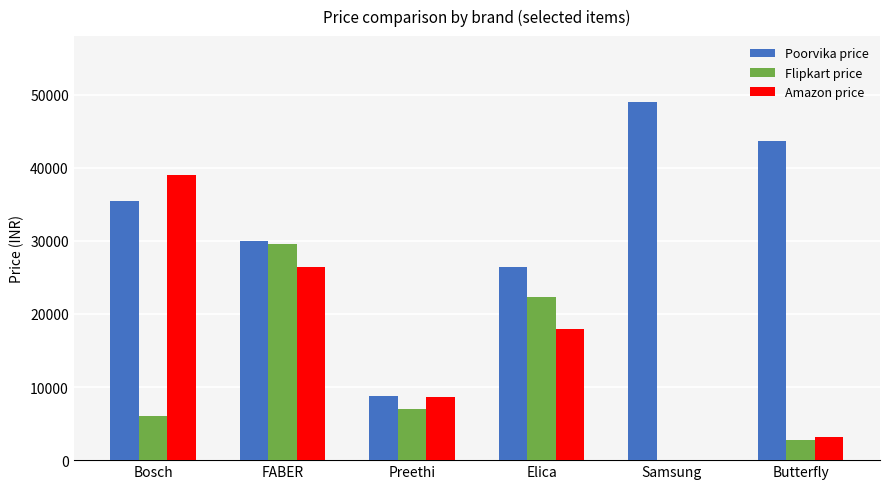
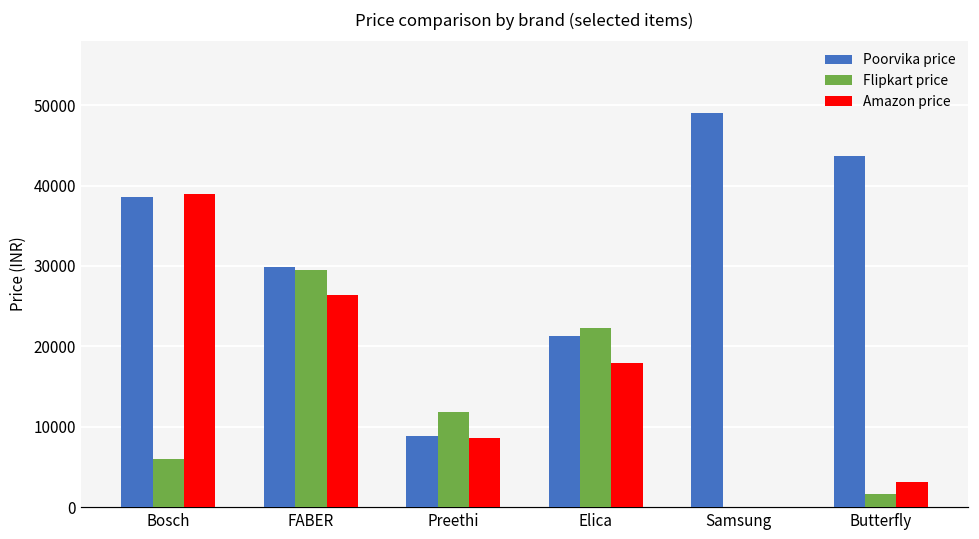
Poorvika price, Bosch: 35000 -> 39000
Flipkart price, Preethi: 7000 -> 12000
Poorvika price, Elica: 26000 -> 21000
Flipkart price, Butterfly: 3000 -> 2000
